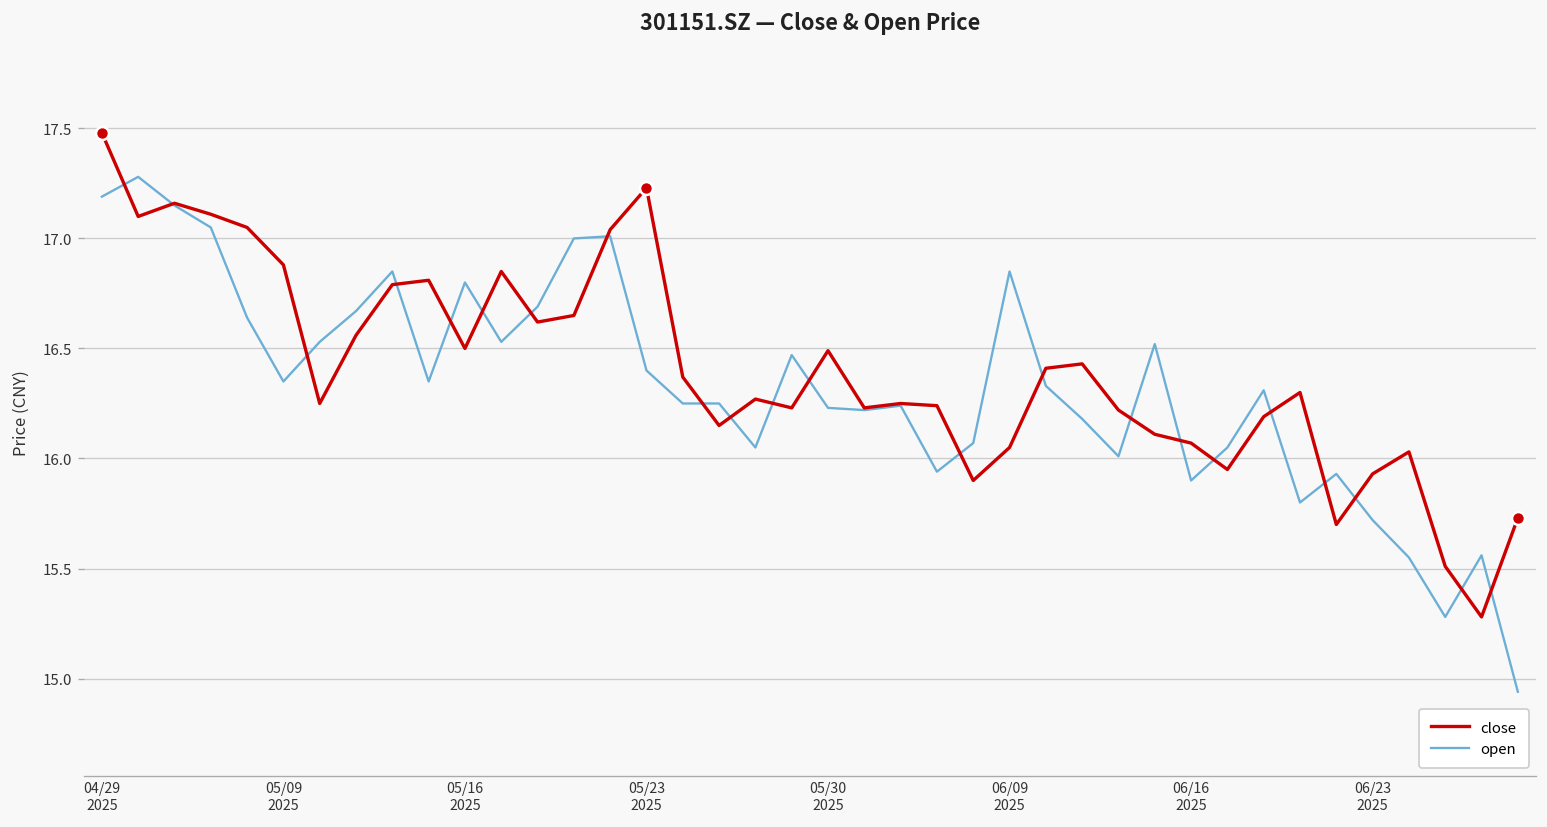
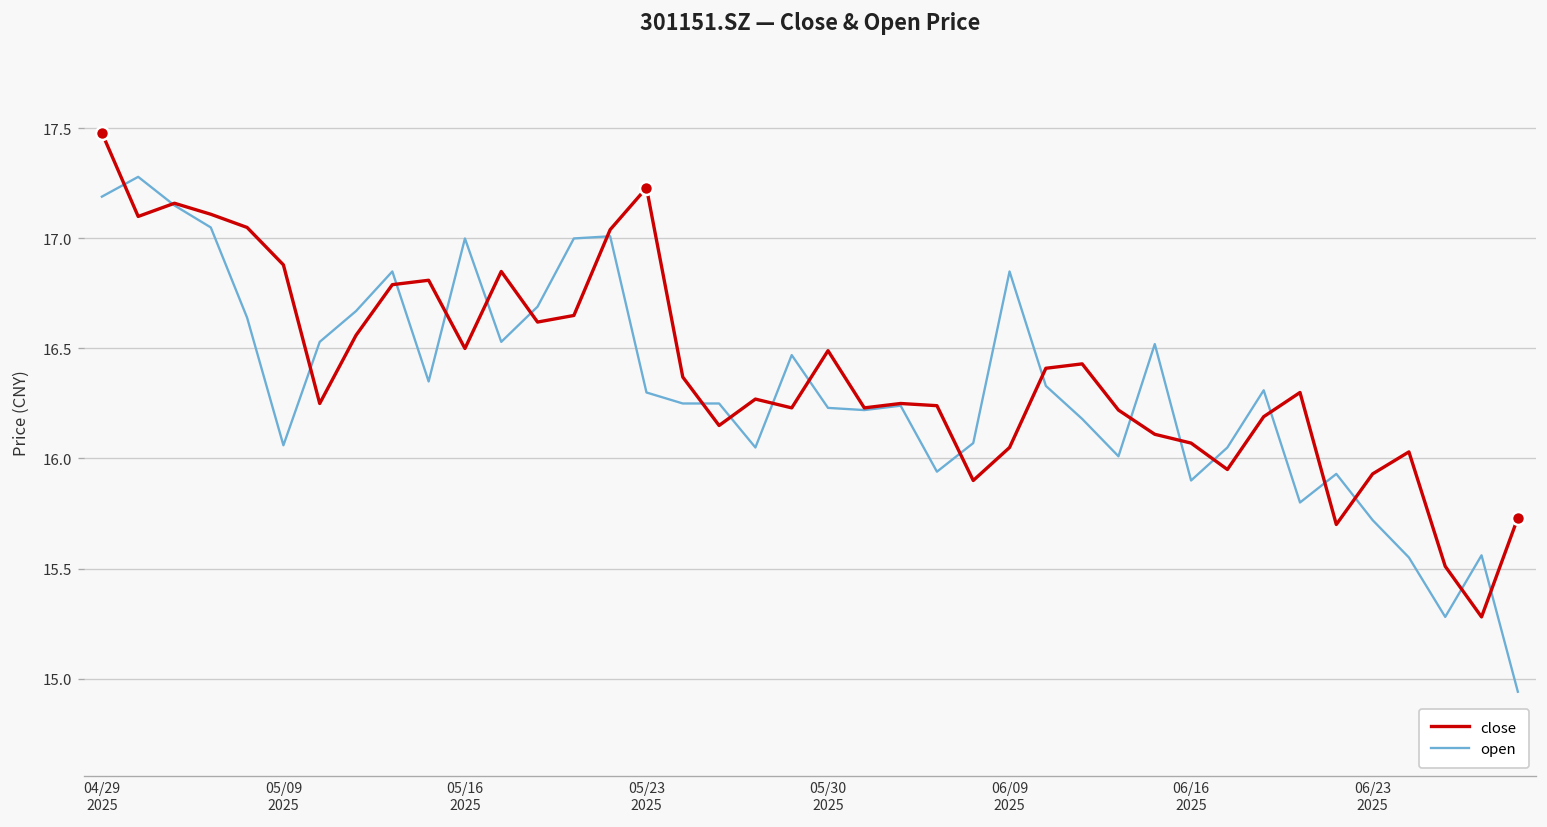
open, 05/09 2025: 16.35 -> 16.06
open, 05/16 2025: 16.8 -> 17.0
open, 05/23 2025: 16.4 -> 16.3
